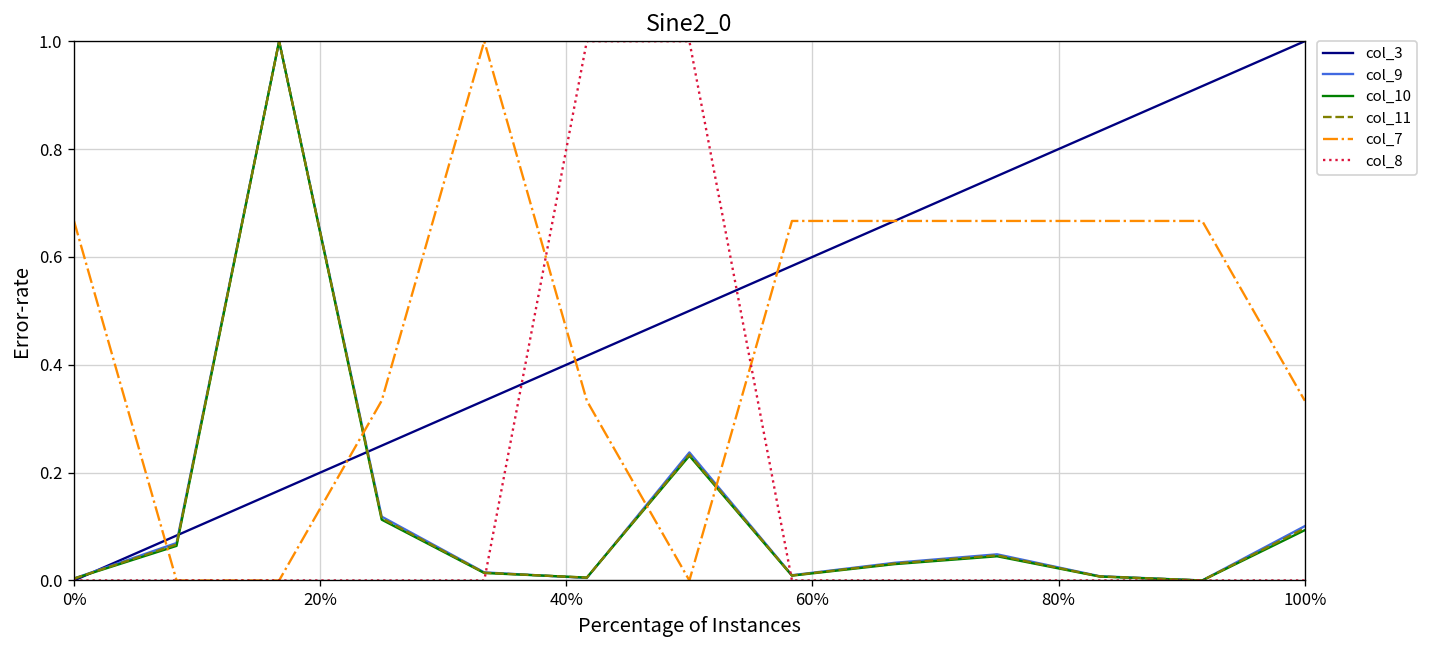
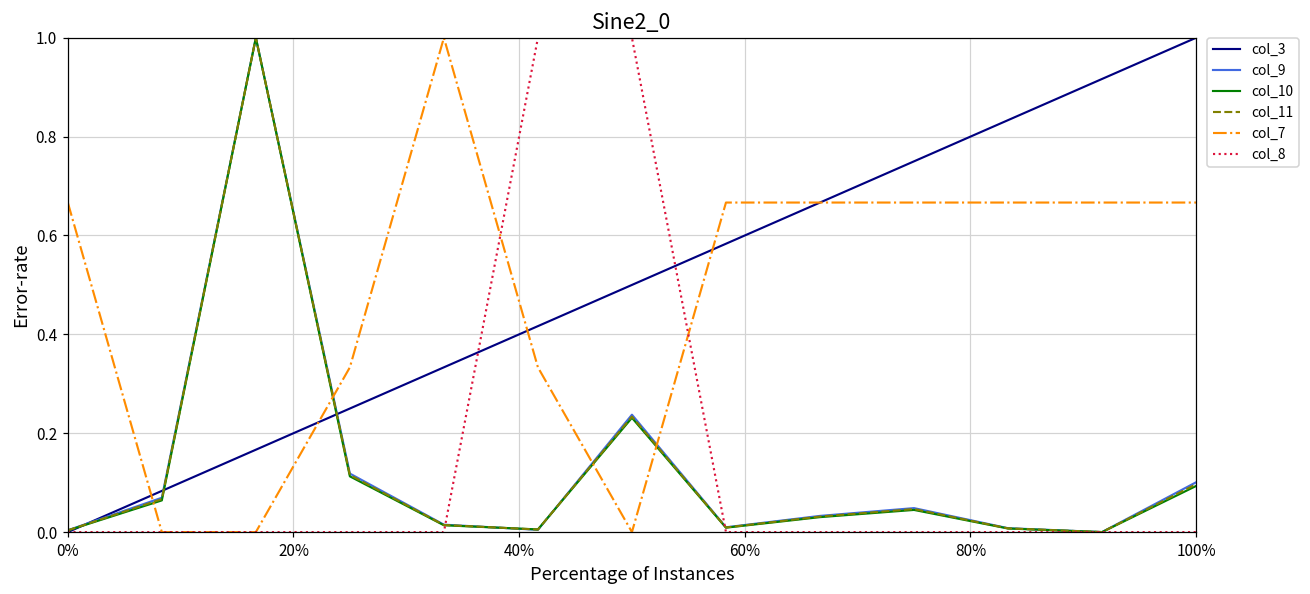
col_7, 100%: 0.33 -> 0.67
